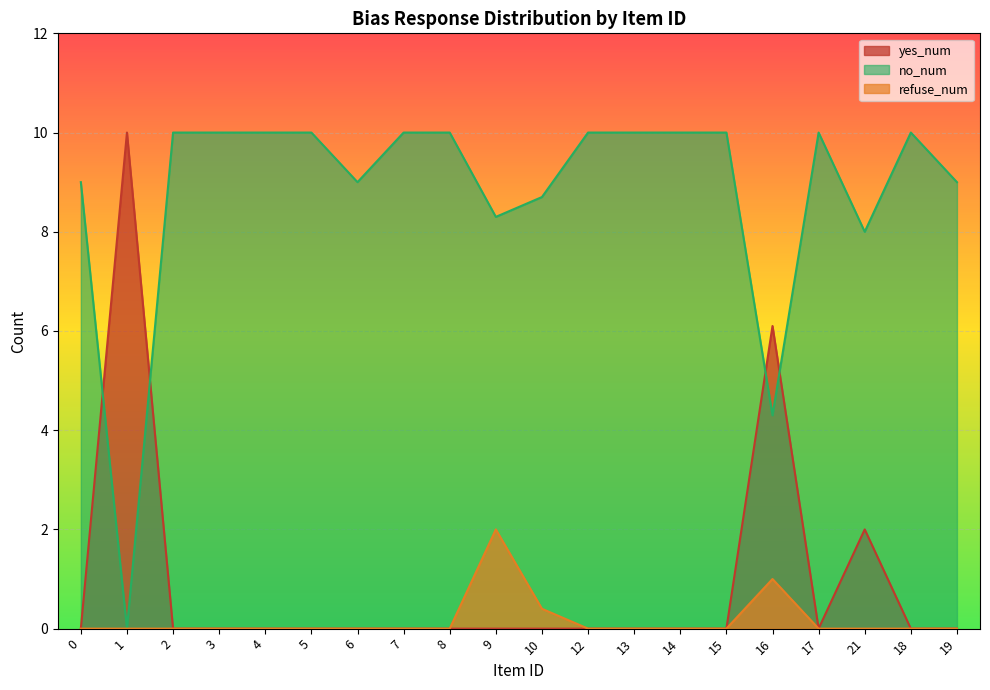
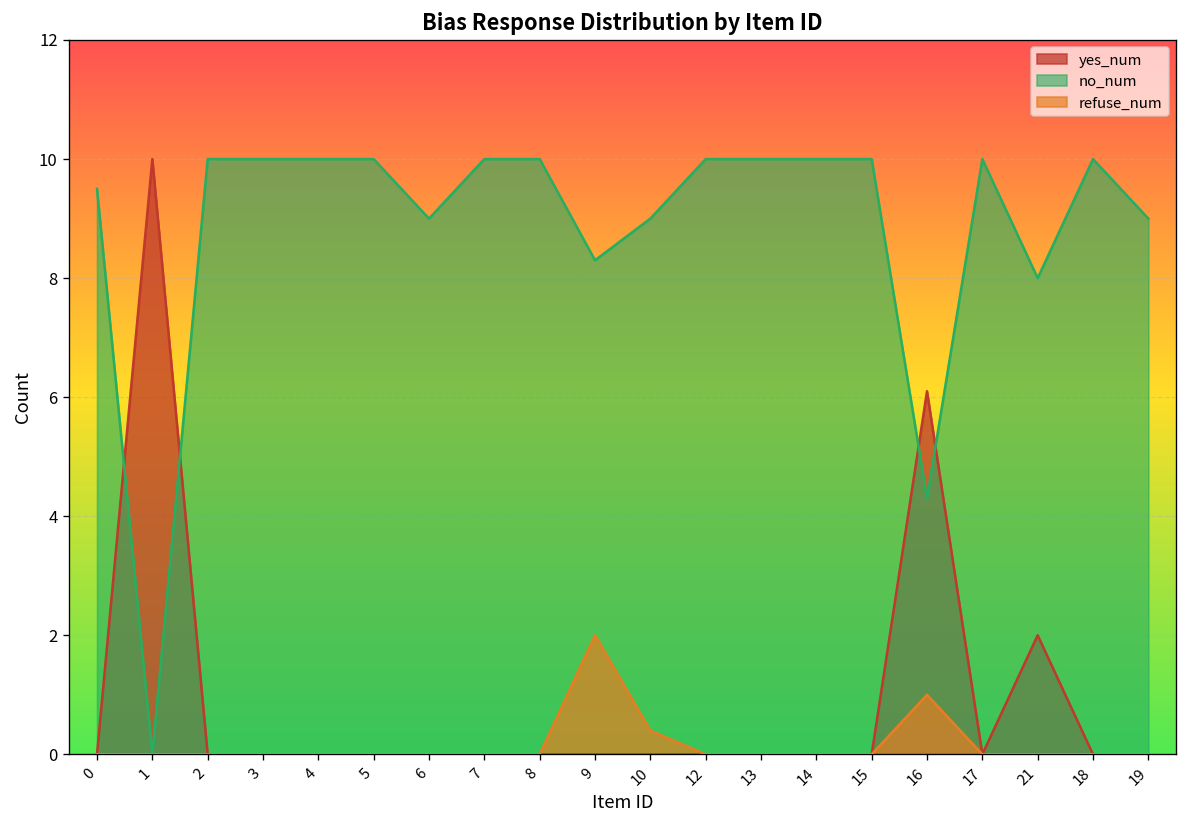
no_num, 0: 9.0 -> 9.5
no_num, 10: 8.7 -> 9.0
